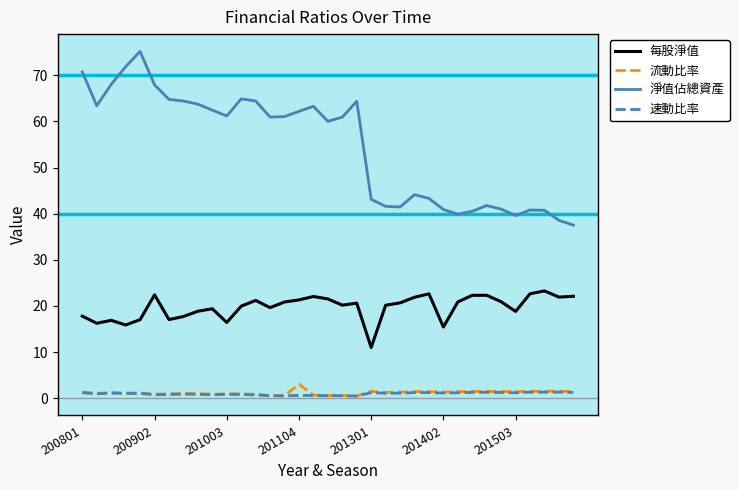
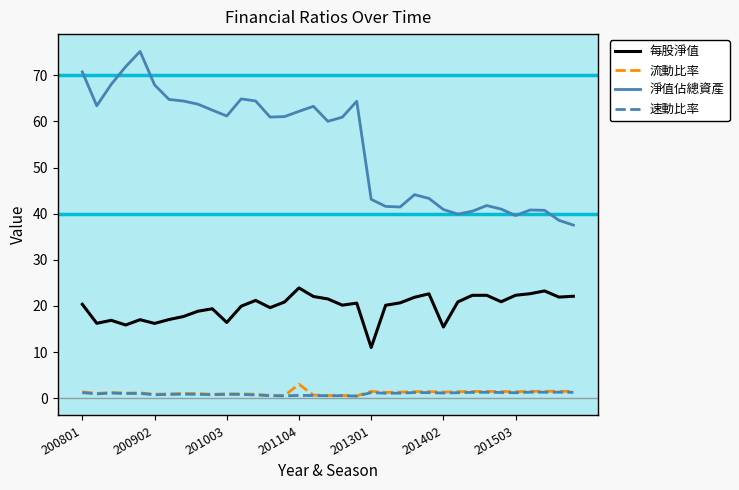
每股淨值, 200801: 18 -> 20
每股淨值, 200902: 22 -> 16
每股淨值, 201104: 21 -> 24
每股淨值, 201503: 19 -> 22
